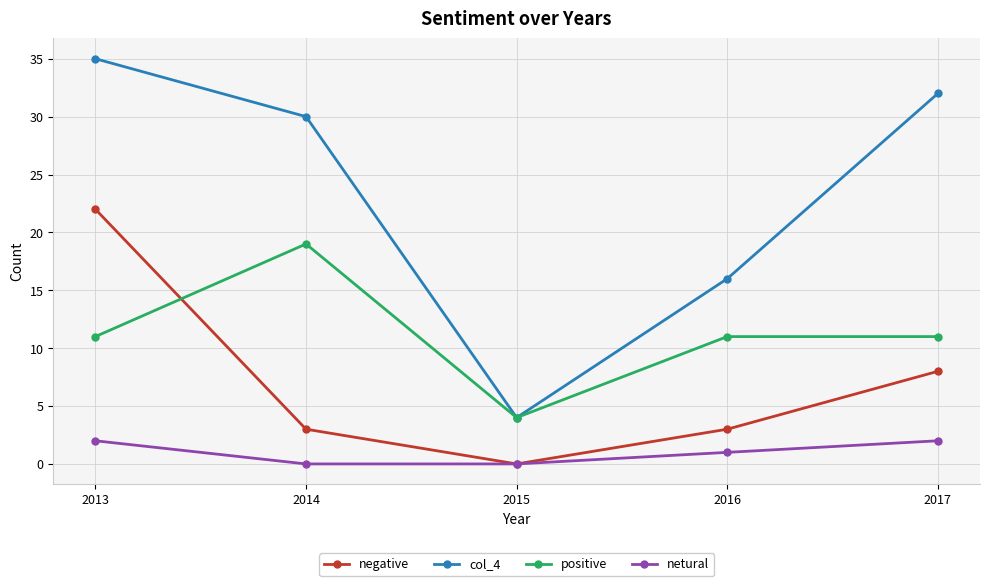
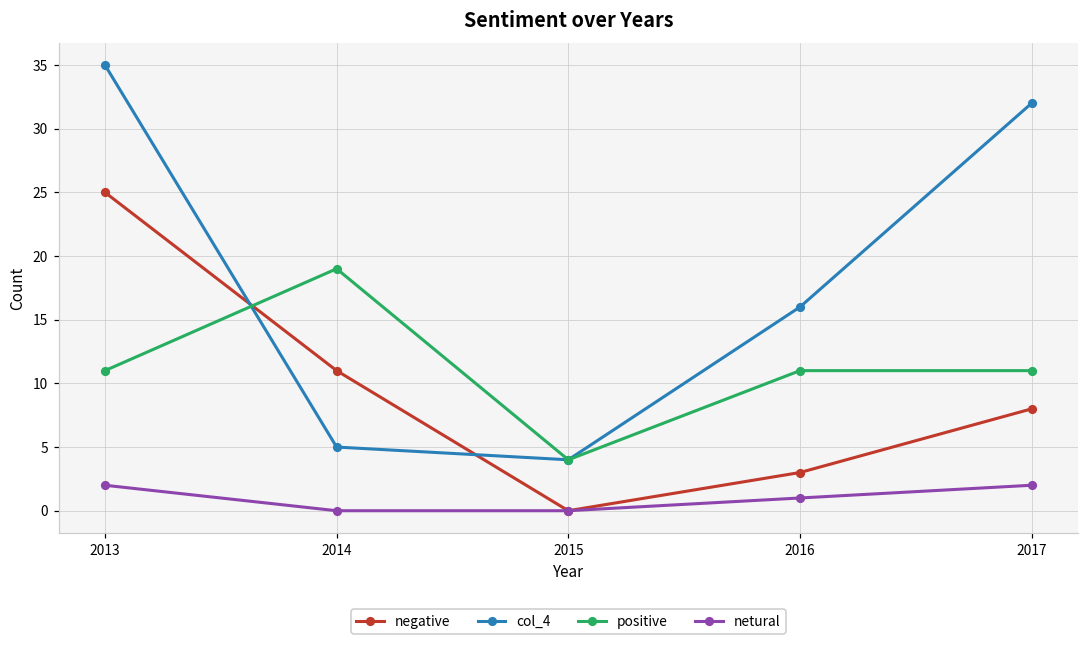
negative, 2013: 22 -> 25
negative, 2014: 3 -> 11
col_4, 2014: 30 -> 5
